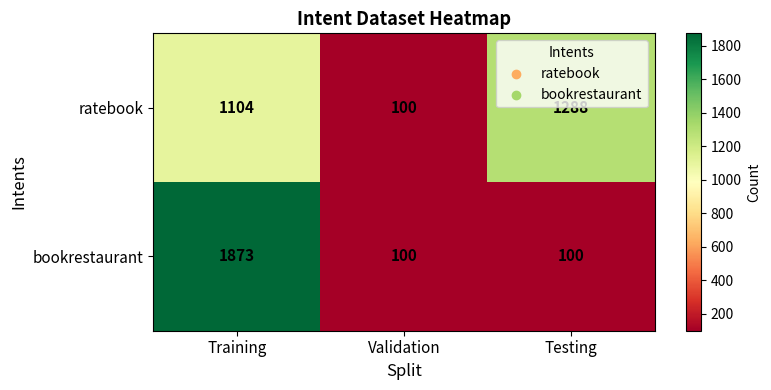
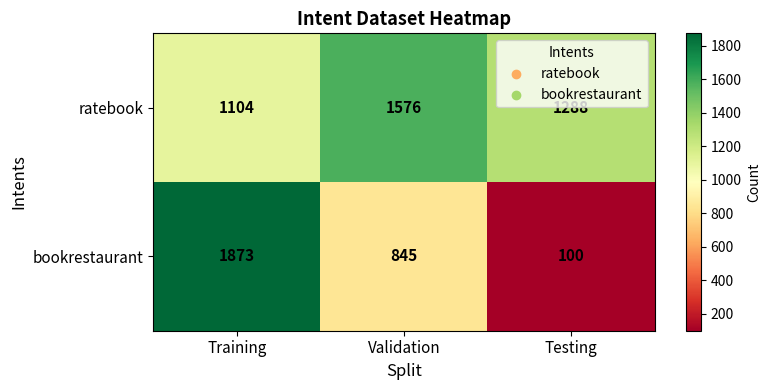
ratebook, Validation: 100 -> 1576
bookrestaurant, Validation: 100 -> 845
